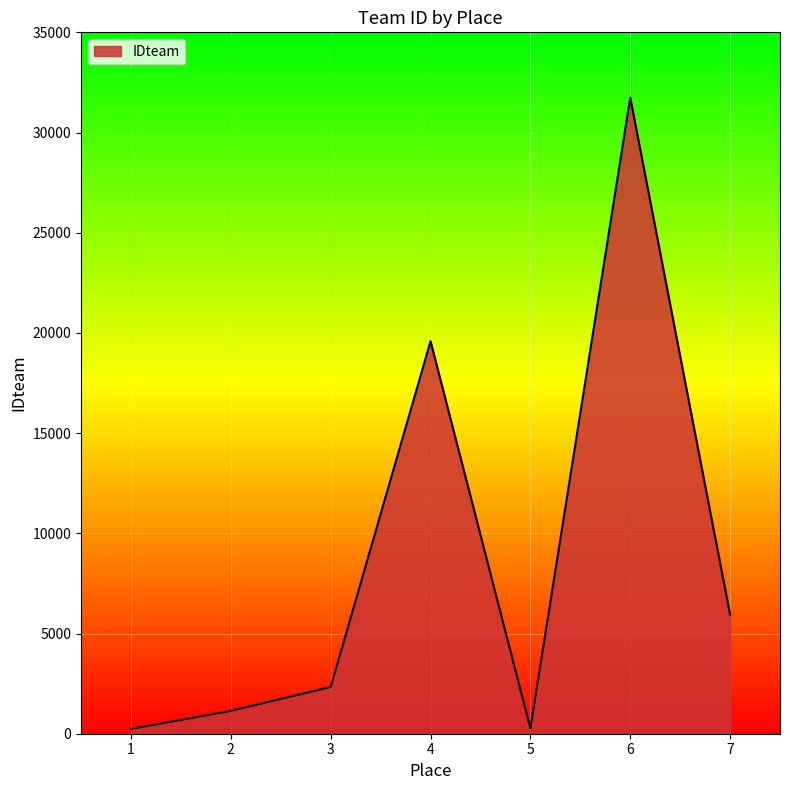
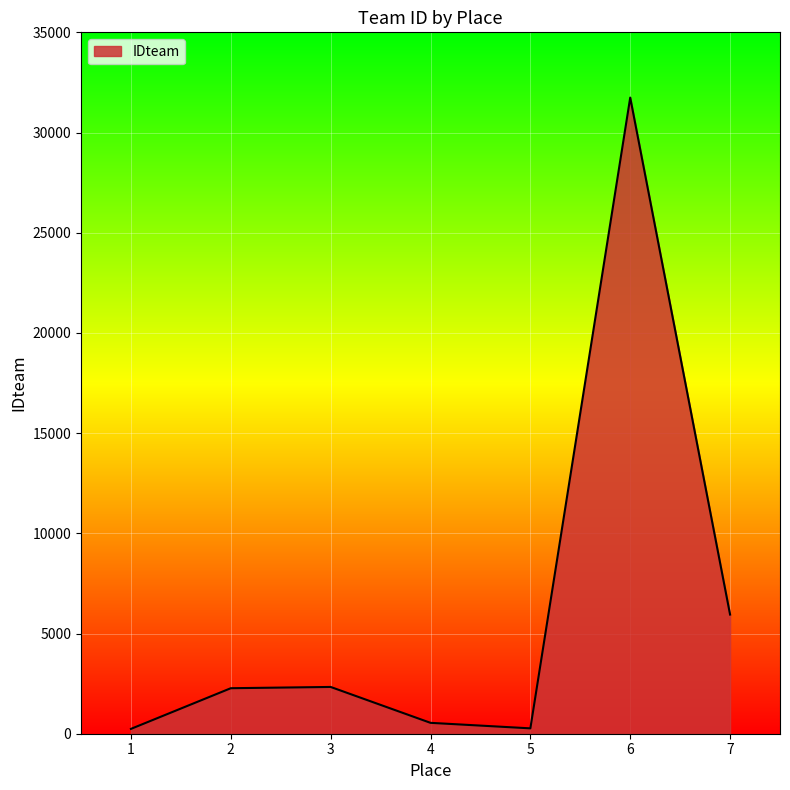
2: 1100 -> 2300
4: 19600 -> 500
